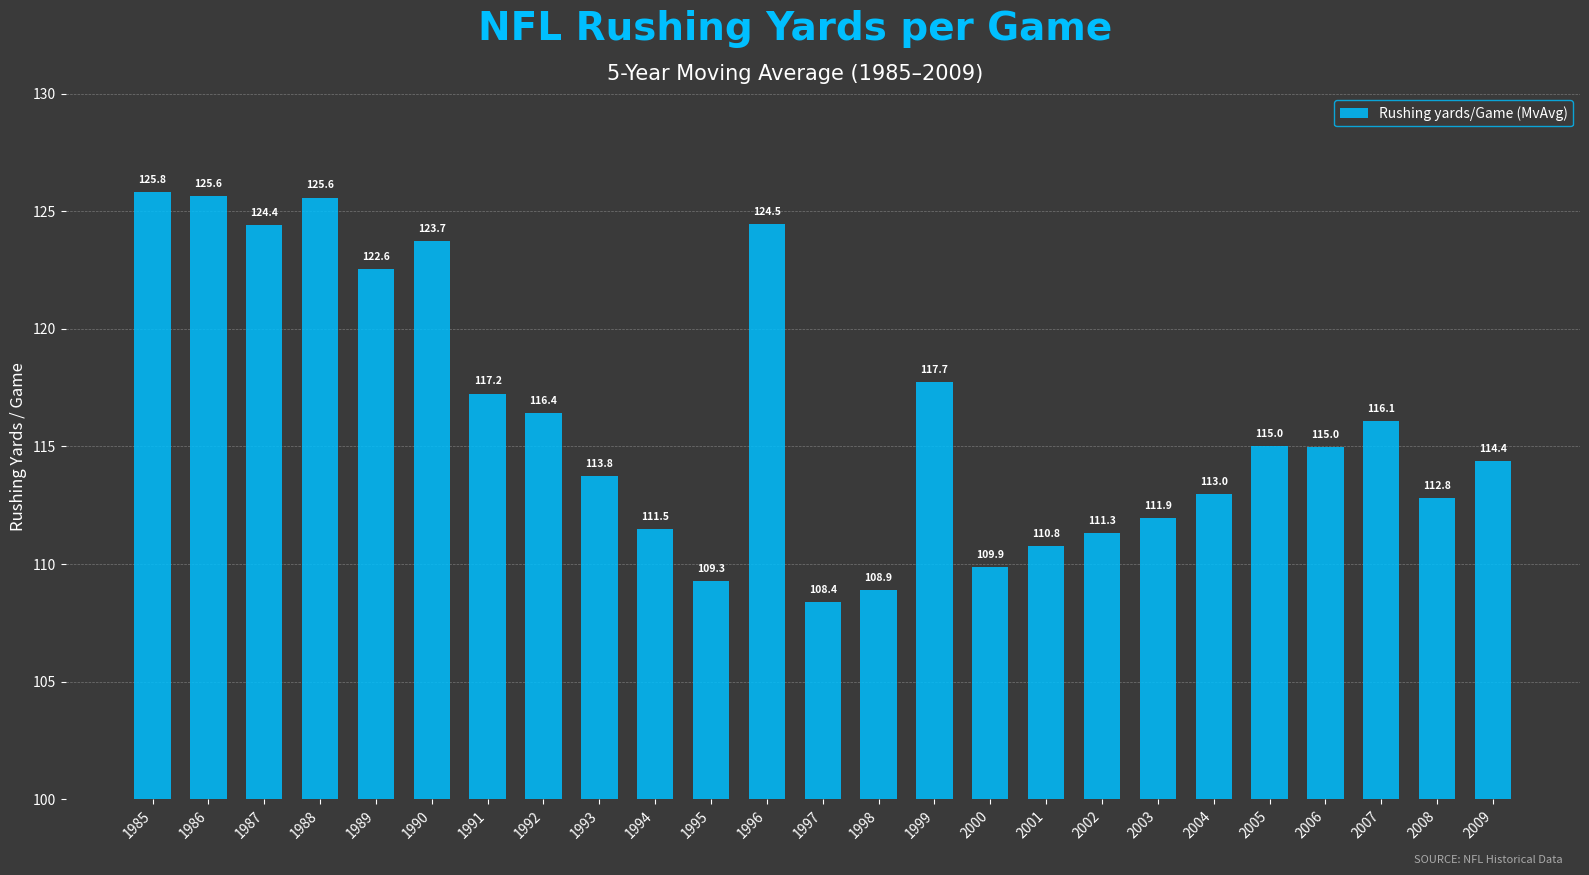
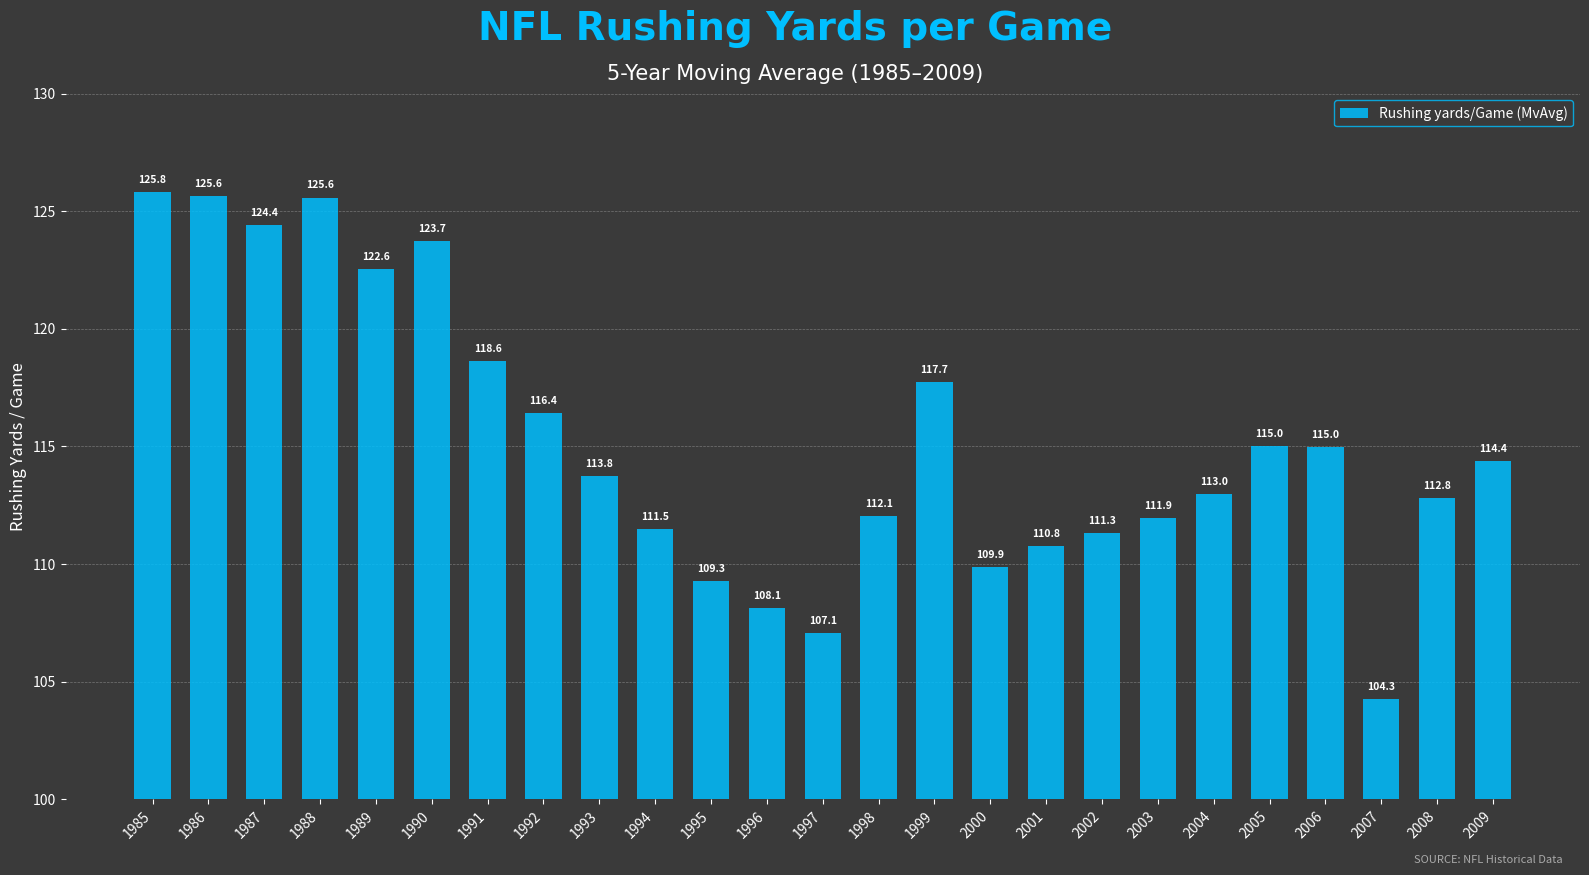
1991: 117.2 -> 118.6
1996: 124.5 -> 108.1
1997: 108.4 -> 107.1
1998: 108.9 -> 112.1
2007: 116.1 -> 104.3
